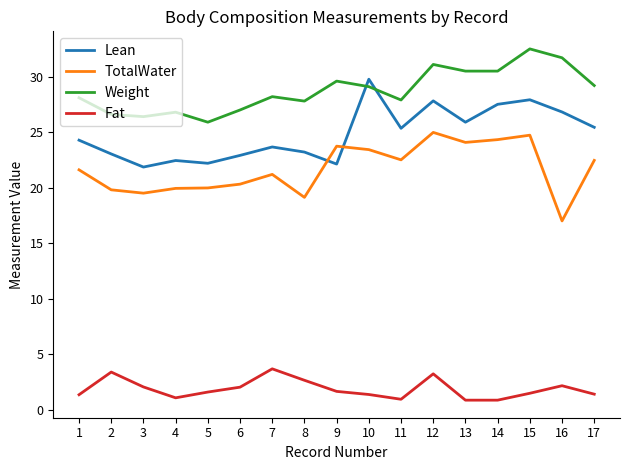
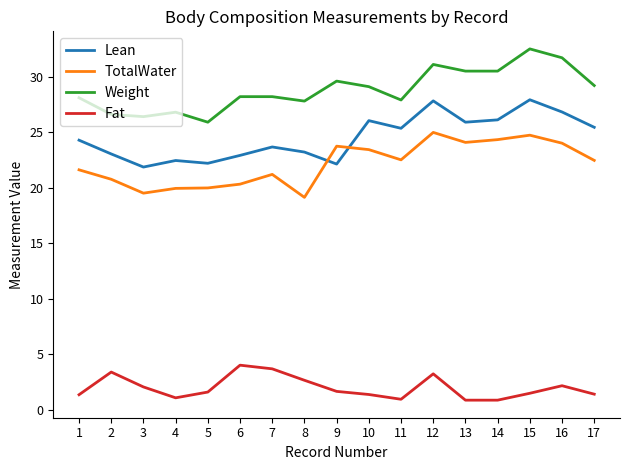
TotalWater, 2: 19.8 -> 20.8
Weight, 6: 27.0 -> 28.2
Fat, 6: 2.0 -> 4.0
Lean, 10: 29.8 -> 26.0
Lean, 14: 27.5 -> 26.1
TotalWater, 16: 17.0 -> 24.0
